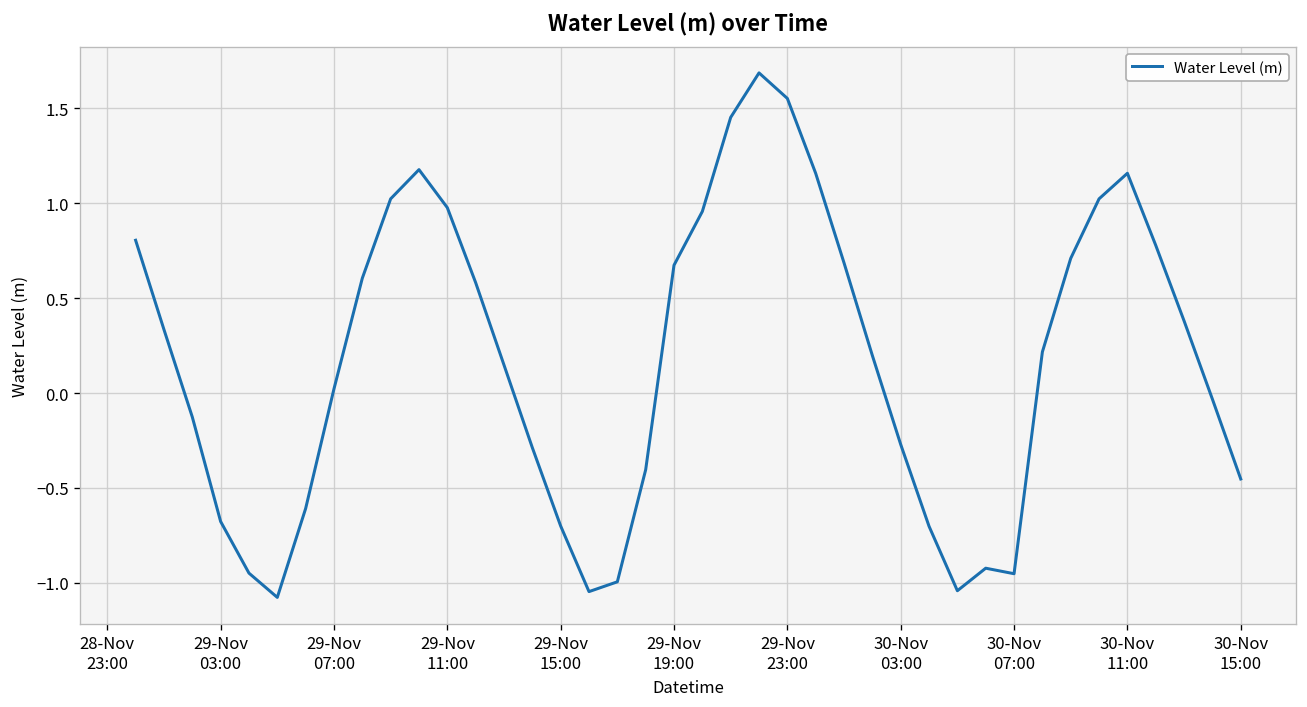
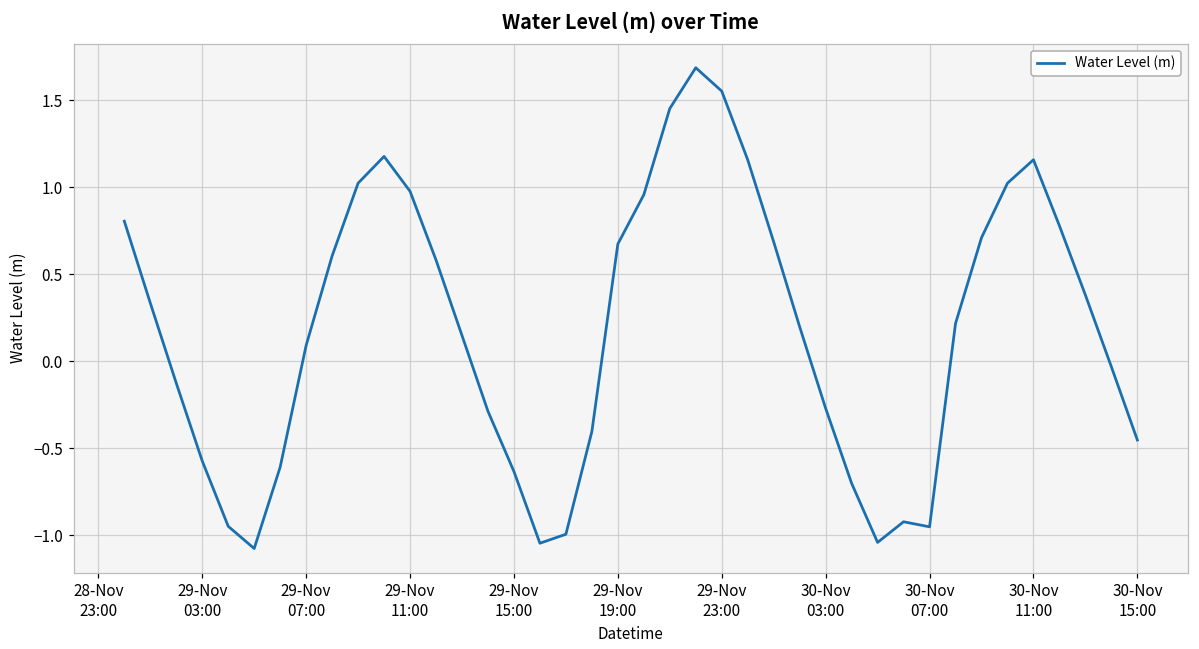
29-Nov 03:00: -0.68 -> -0.57
29-Nov 07:00: 0.02 -> 0.09
29-Nov 15:00: -0.70 -> -0.63
